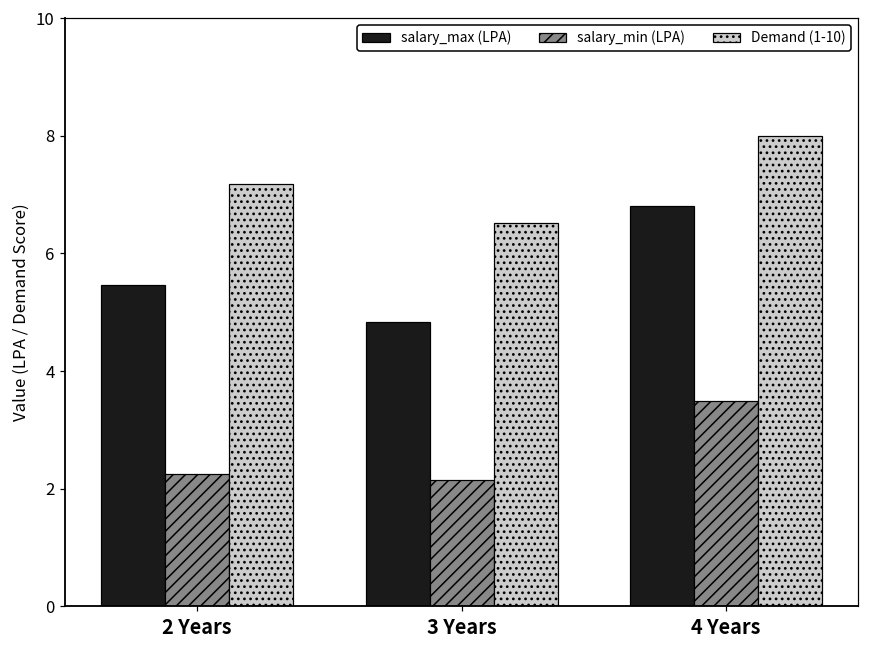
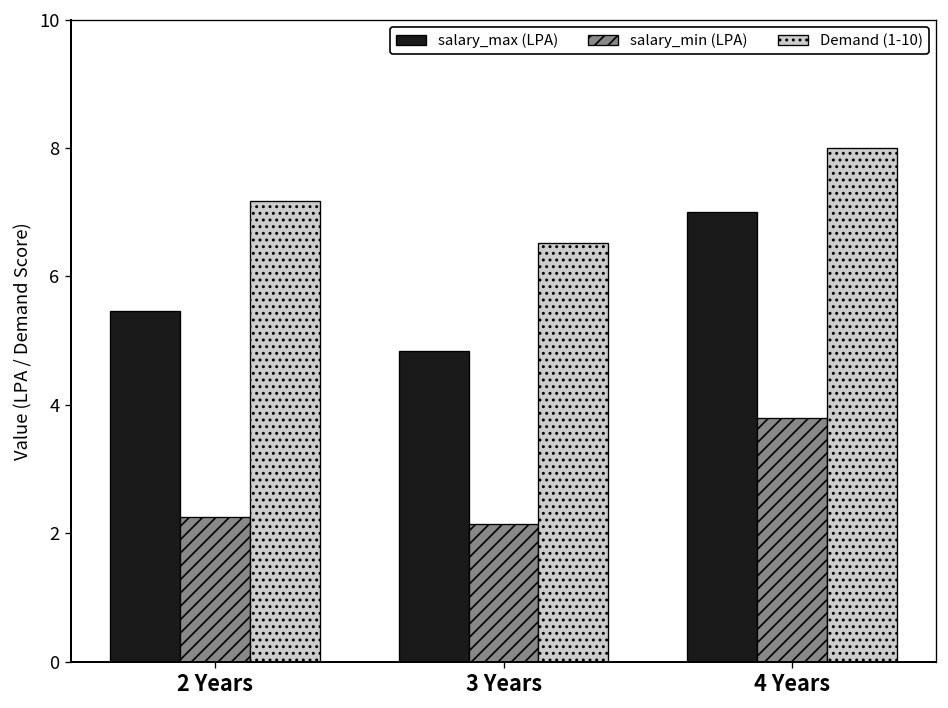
salary_max (LPA), 4 Years: 6.8 -> 7.0
salary_min (LPA), 4 Years: 3.5 -> 3.8
